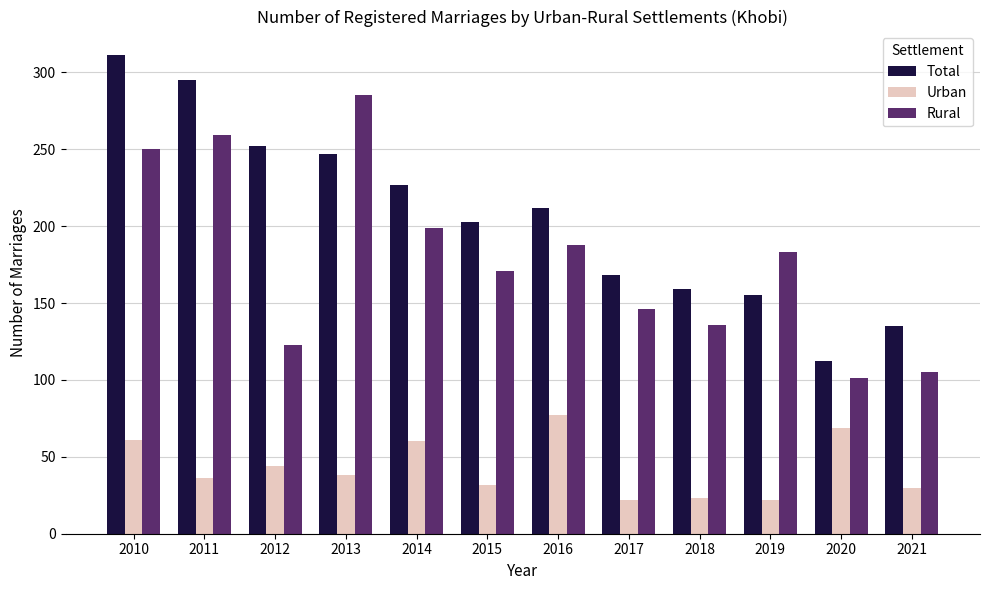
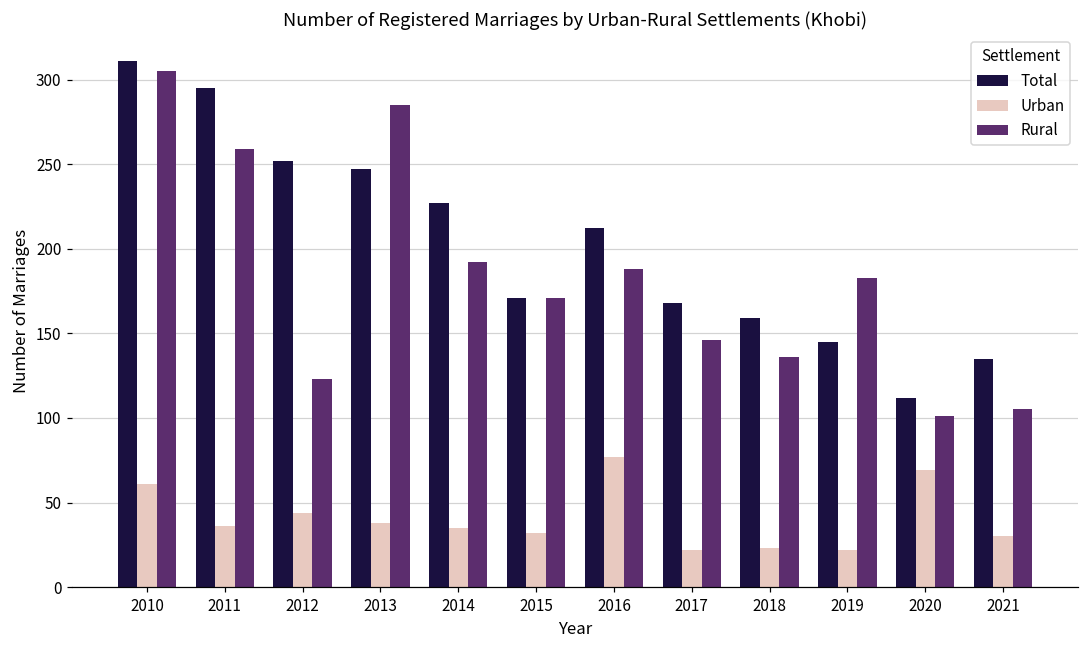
Rural, 2010: 250 -> 305
Urban, 2014: 60 -> 35
Rural, 2014: 199 -> 192
Total, 2015: 203 -> 171
Total, 2019: 155 -> 145
